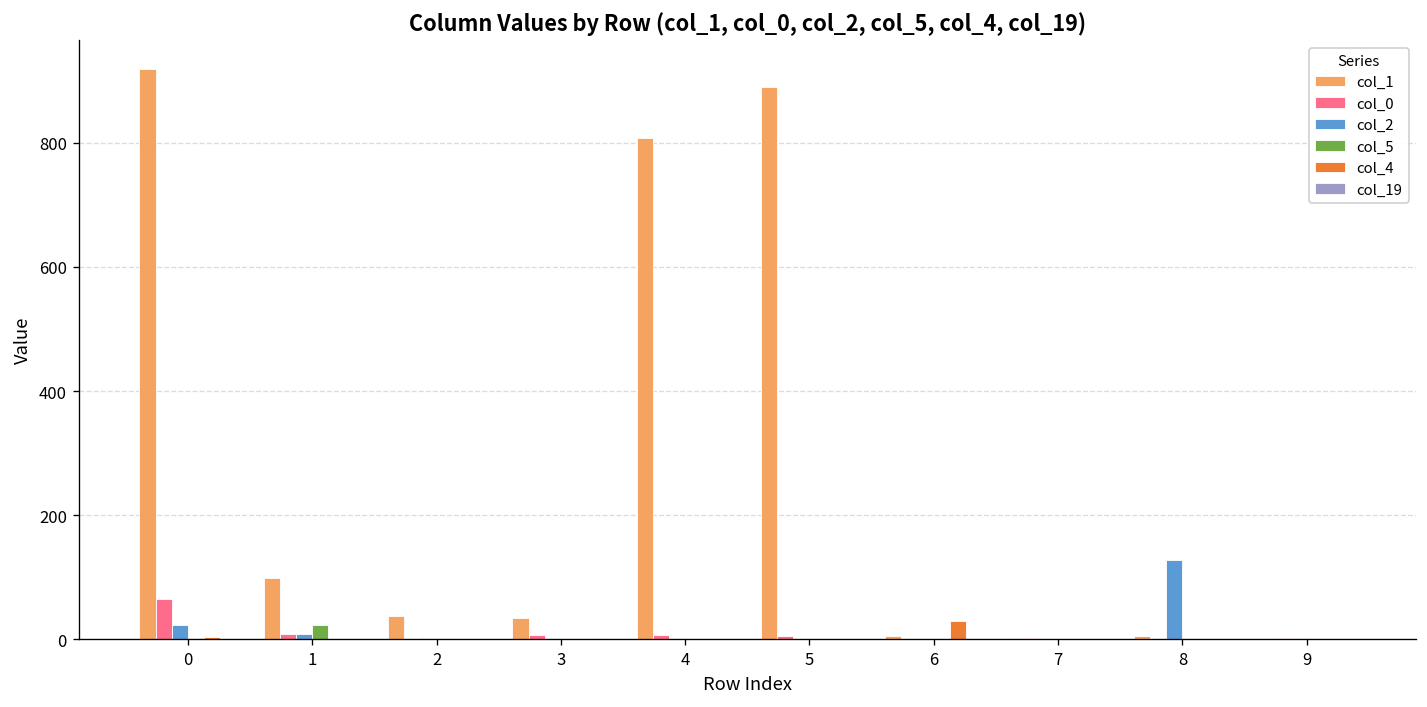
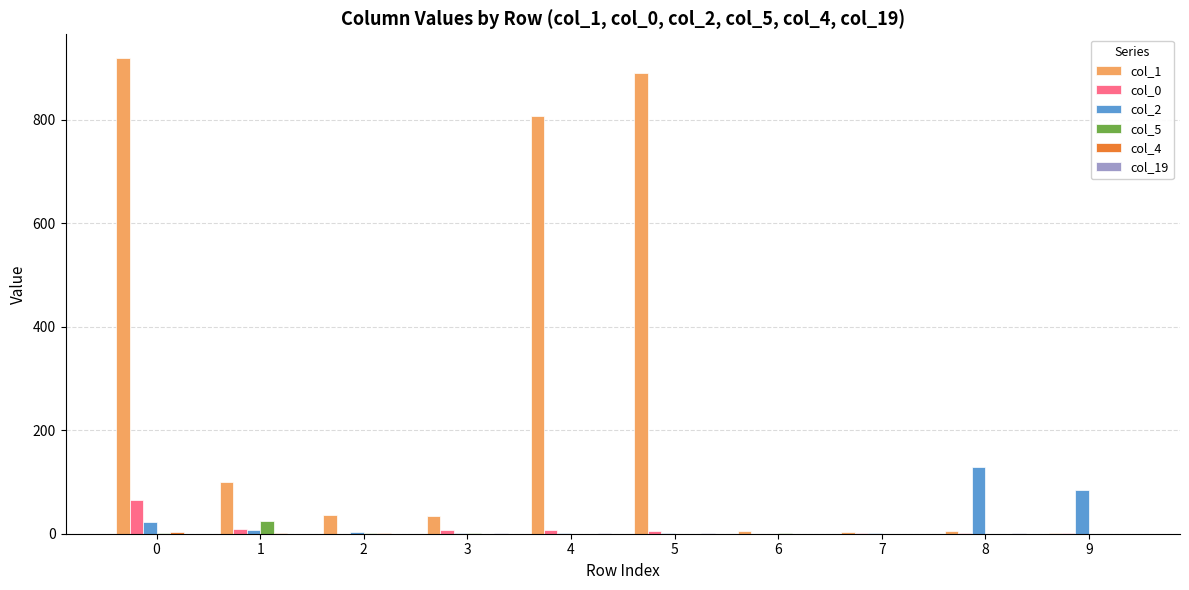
col_4, 6: 30 -> 0
col_2, 9: 0 -> 90
